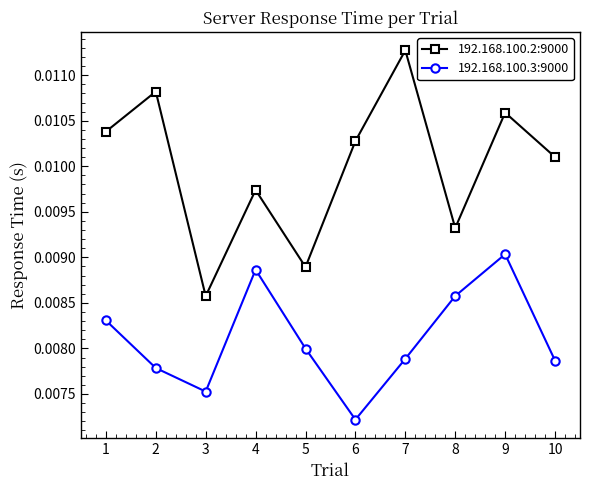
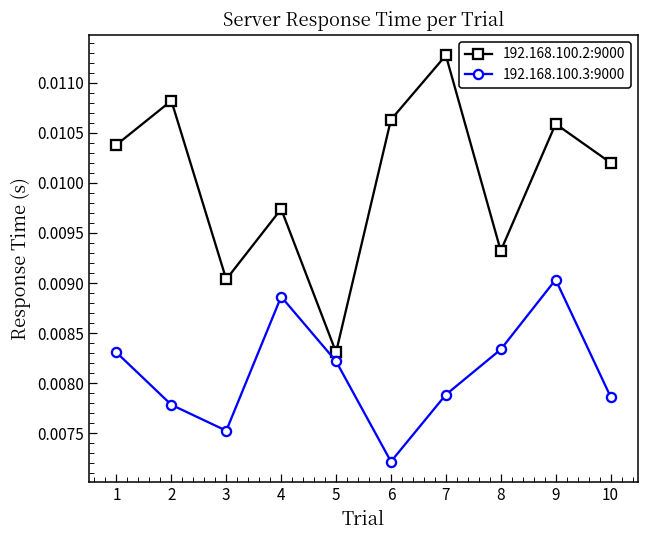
192.168.100.2:9000, 3: 0.0086 -> 0.0090
192.168.100.2:9000, 5: 0.0089 -> 0.0083
192.168.100.3:9000, 5: 0.0080 -> 0.0082
192.168.100.2:9000, 6: 0.0103 -> 0.0106
192.168.100.3:9000, 8: 0.0086 -> 0.0083
192.168.100.2:9000, 10: 0.0101 -> 0.0102
